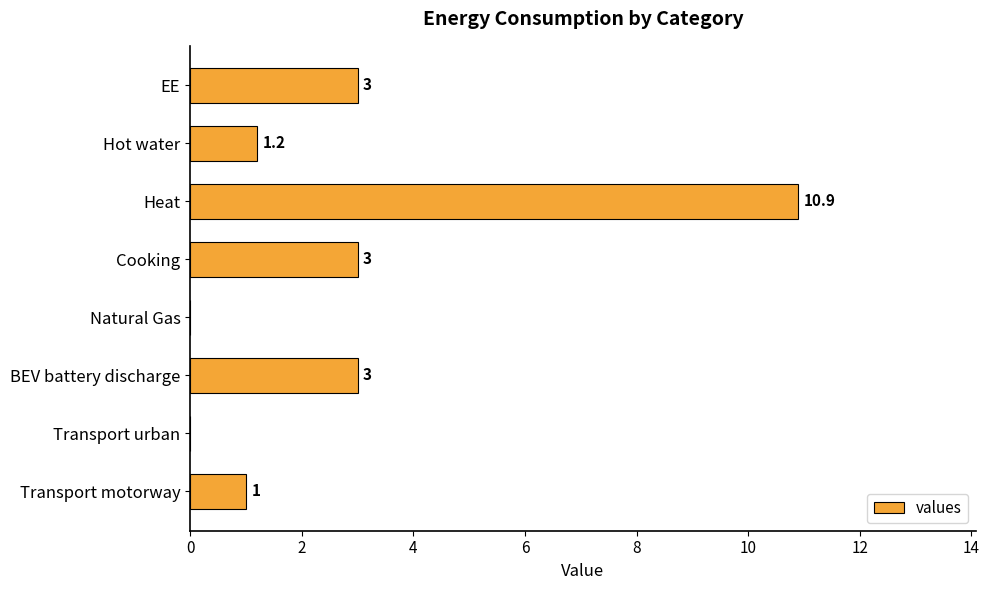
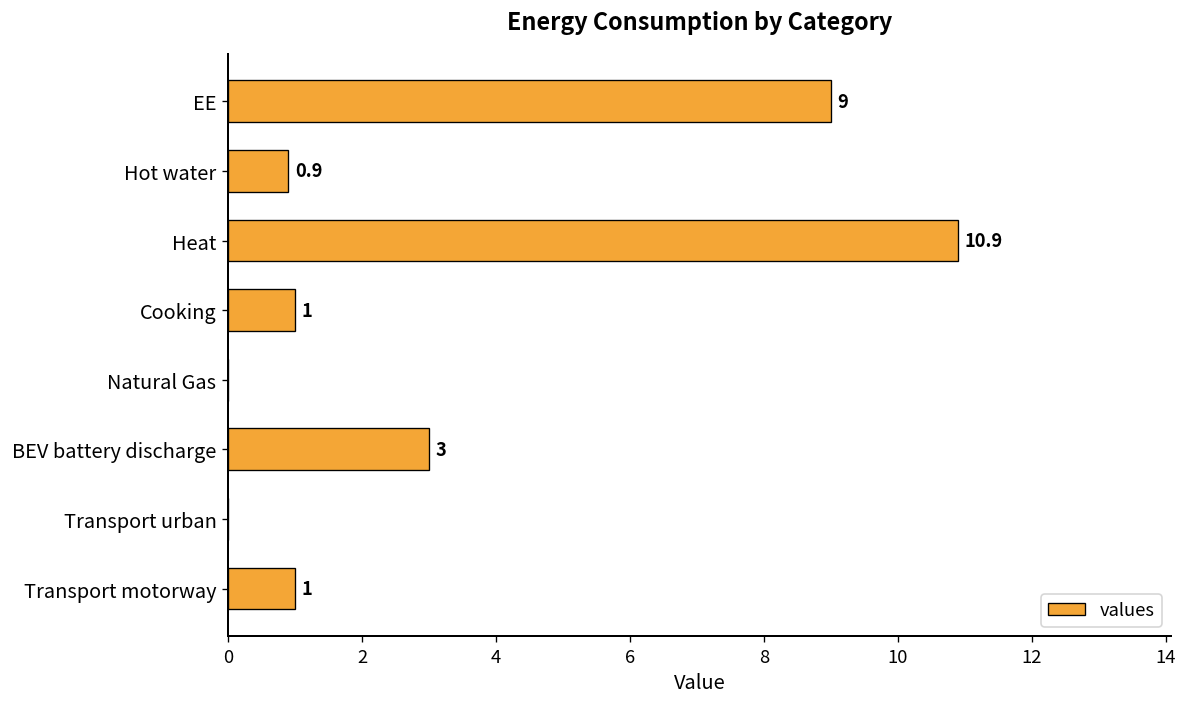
EE: 3 -> 9
Hot water: 1.2 -> 0.9
Cooking: 3 -> 1
